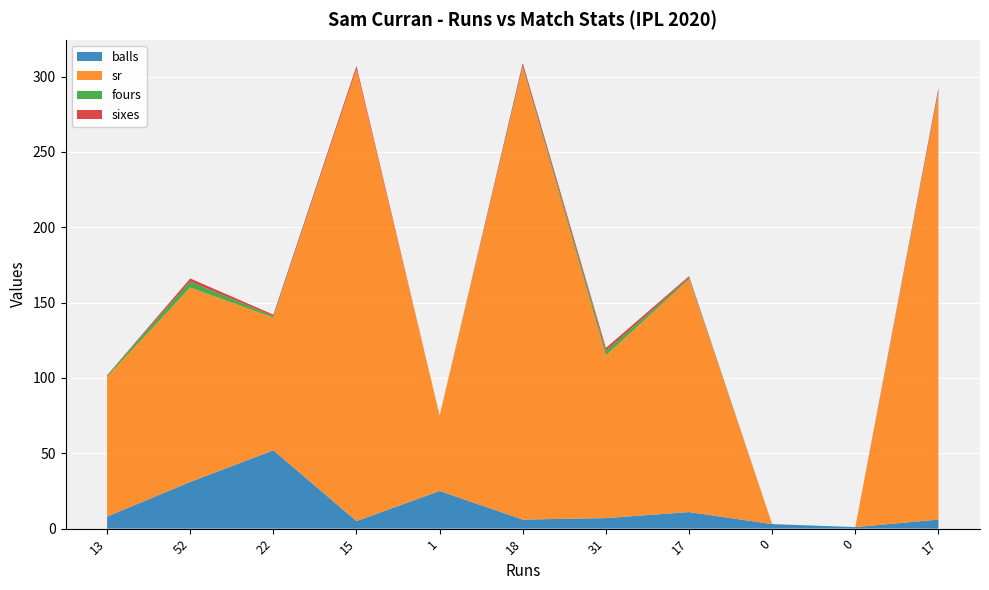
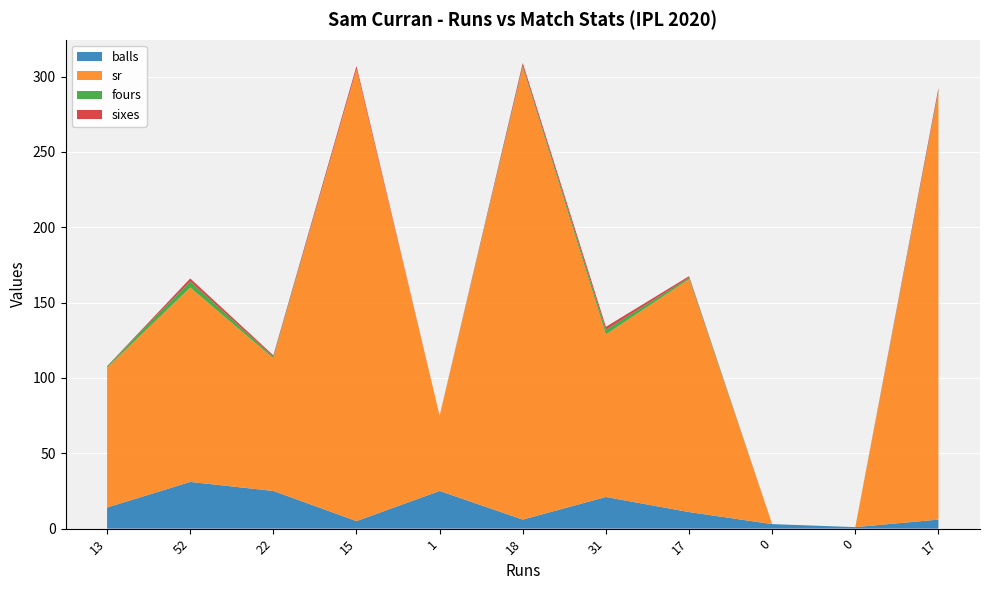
balls, 13: 8 -> 14
balls, 22: 52 -> 25
balls, 31: 7 -> 21
